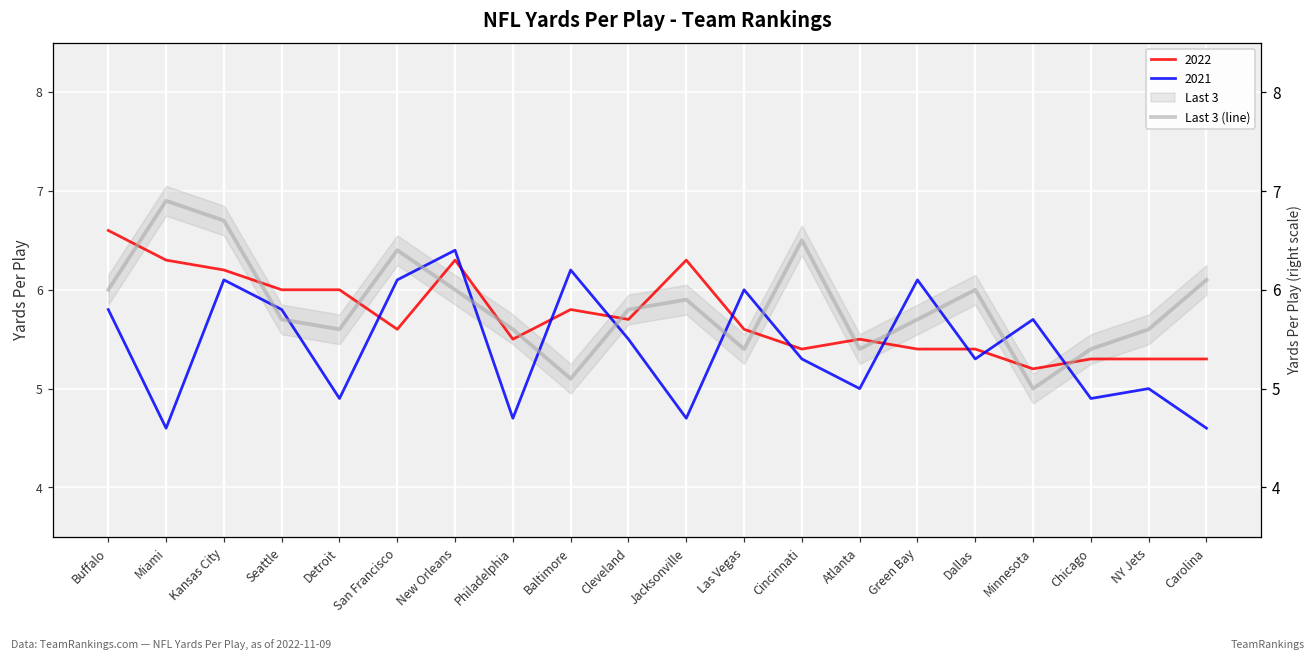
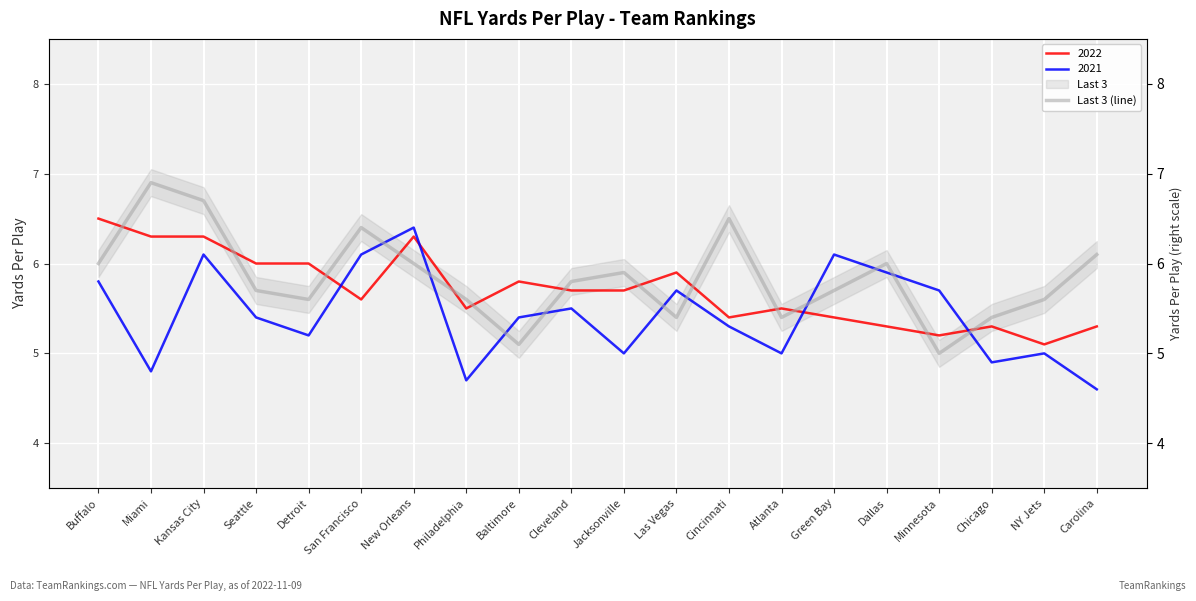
2022, Buffalo: 6.6 -> 6.5
2021, Miami: 4.6 -> 4.8
2022, Kansas City: 6.2 -> 6.3
2021, Seattle: 5.8 -> 5.4
2021, Detroit: 4.9 -> 5.2
2021, Baltimore: 6.2 -> 5.4
2022, Jacksonville: 6.3 -> 5.7
2021, Jacksonville: 4.7 -> 5.0
2022, Las Vegas: 5.6 -> 5.9
2021, Las Vegas: 6.0 -> 5.7
2022, Dallas: 5.4 -> 5.3
2021, Dallas: 5.3 -> 5.9
2022, NY Jets: 5.3 -> 5.1
